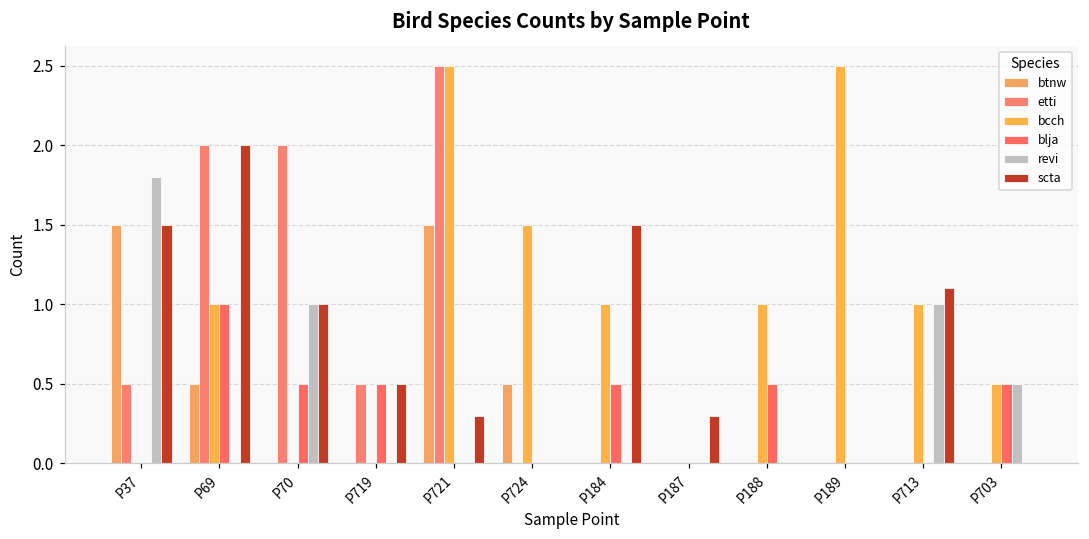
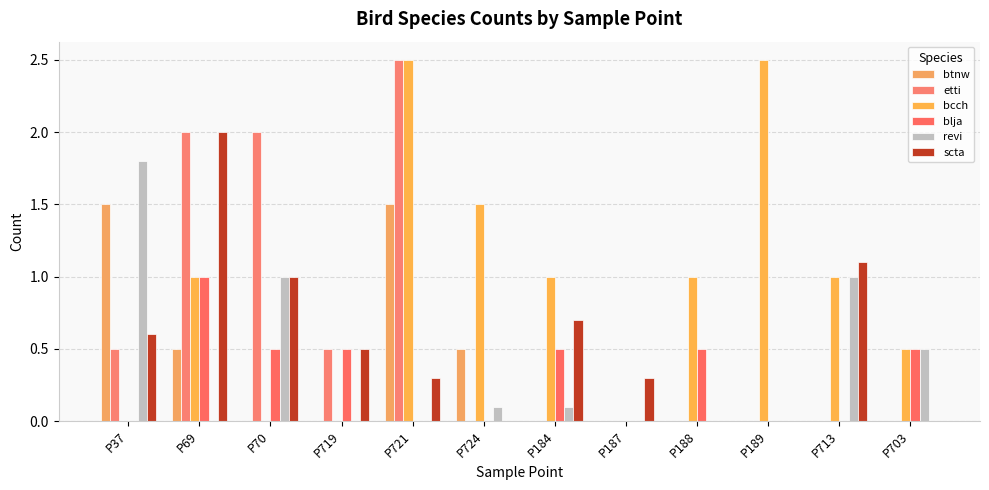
scta, P37: 1.5 -> 0.6
revi, P724: 0.0 -> 0.1
revi, P184: 0.0 -> 0.1
scta, P184: 1.5 -> 0.7
